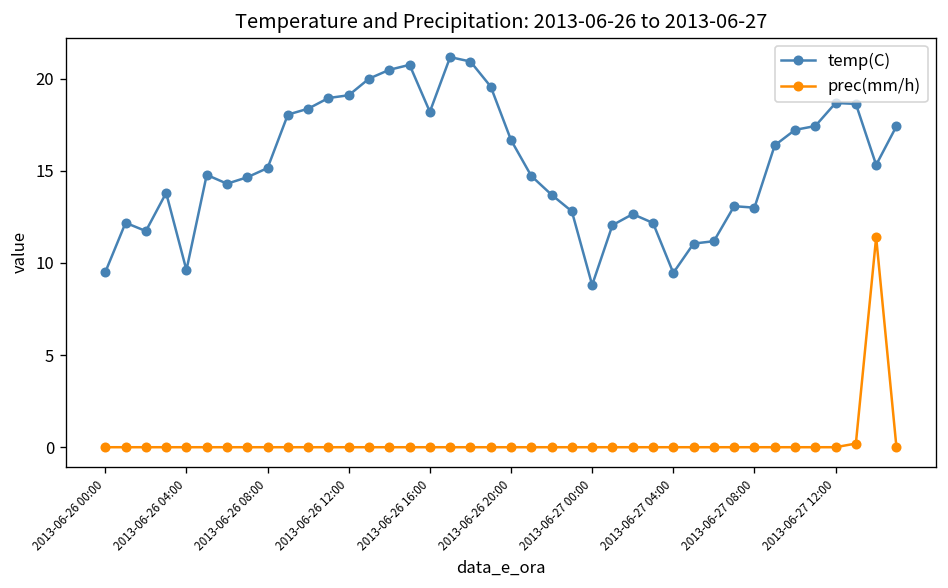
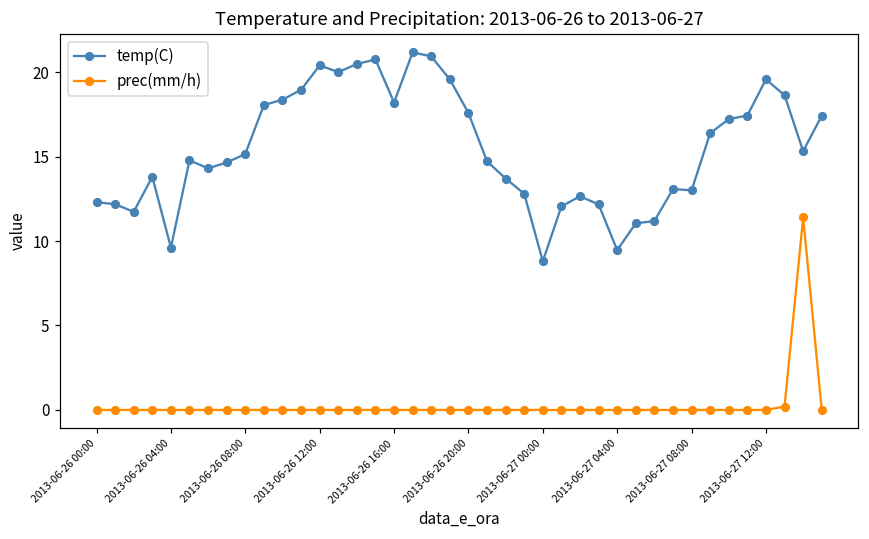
temp(C), 2013-06-26 00:00: 9.5 -> 12.3
temp(C), 2013-06-26 12:00: 19.1 -> 20.4
temp(C), 2013-06-26 20:00: 16.7 -> 17.6
temp(C), 2013-06-27 12:00: 18.7 -> 19.6
